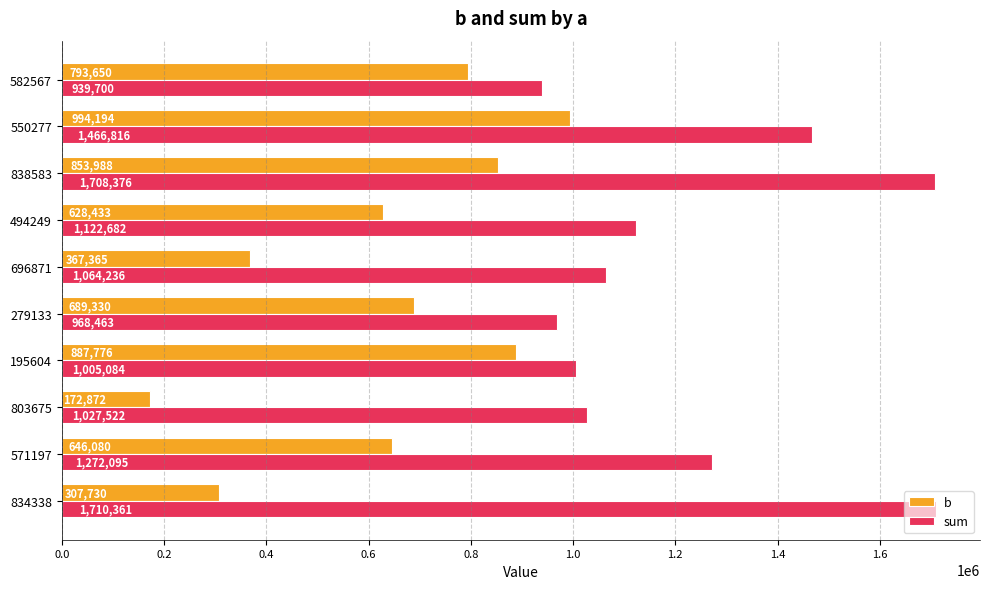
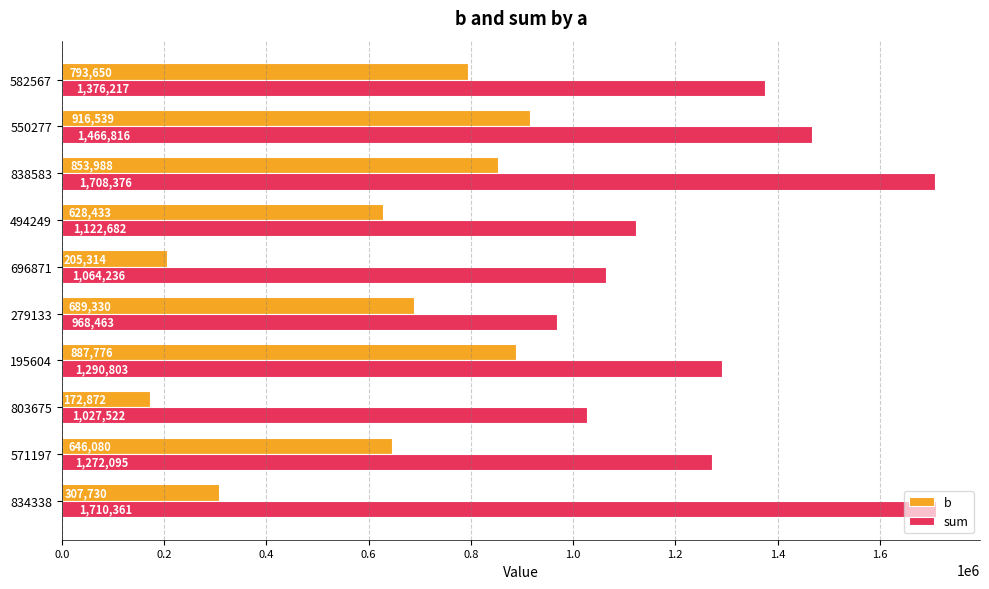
sum, 582567: 939,700 -> 1,376,217
b, 550277: 994,194 -> 916,539
b, 696871: 367,365 -> 205,314
sum, 195604: 1,005,084 -> 1,290,803
